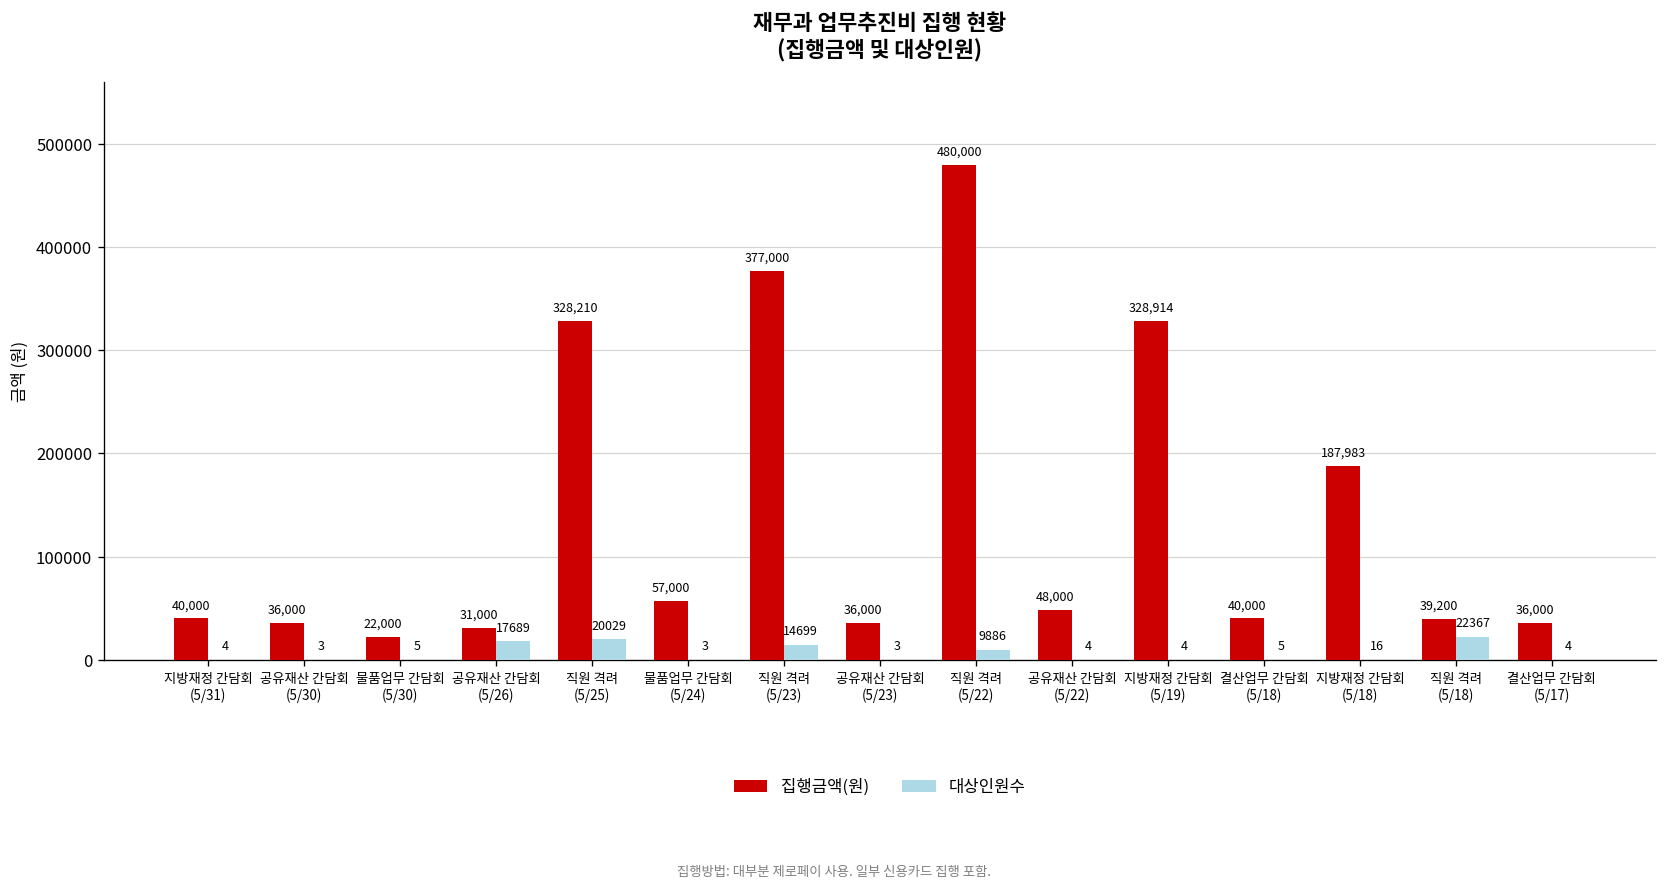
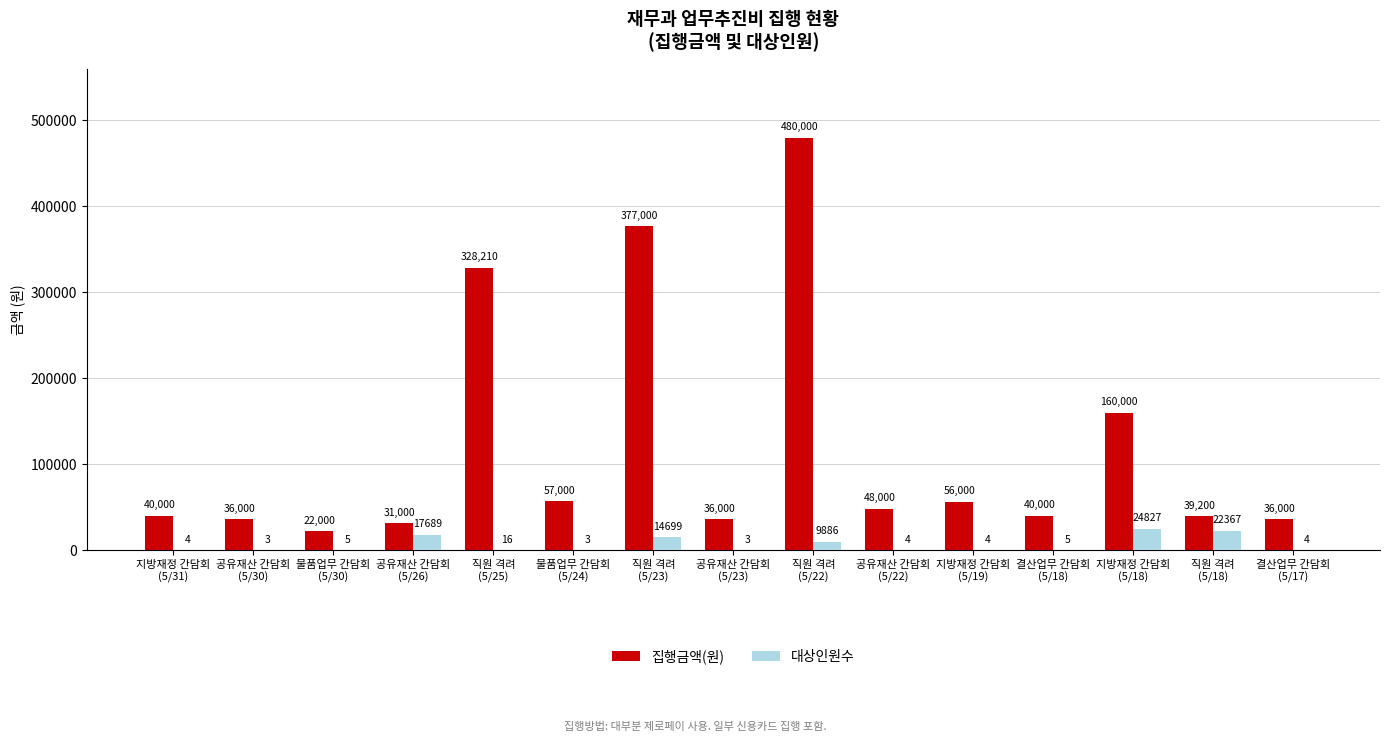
대상인원수, 직원 격려 (5/25): 20029 -> 16
집행금액(원), 지방재정 간담회 (5/19): 328,914 -> 56,000
집행금액(원), 지방재정 간담회 (5/18): 187,983 -> 160,000
대상인원수, 지방재정 간담회 (5/18): 16 -> 24827
